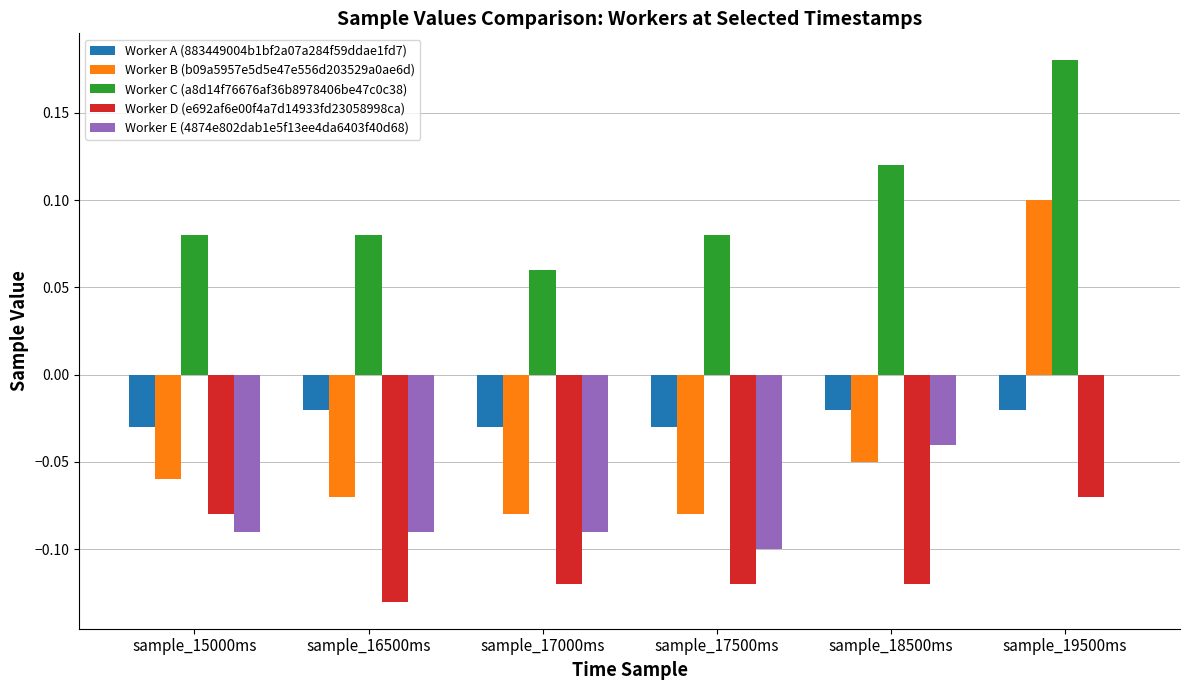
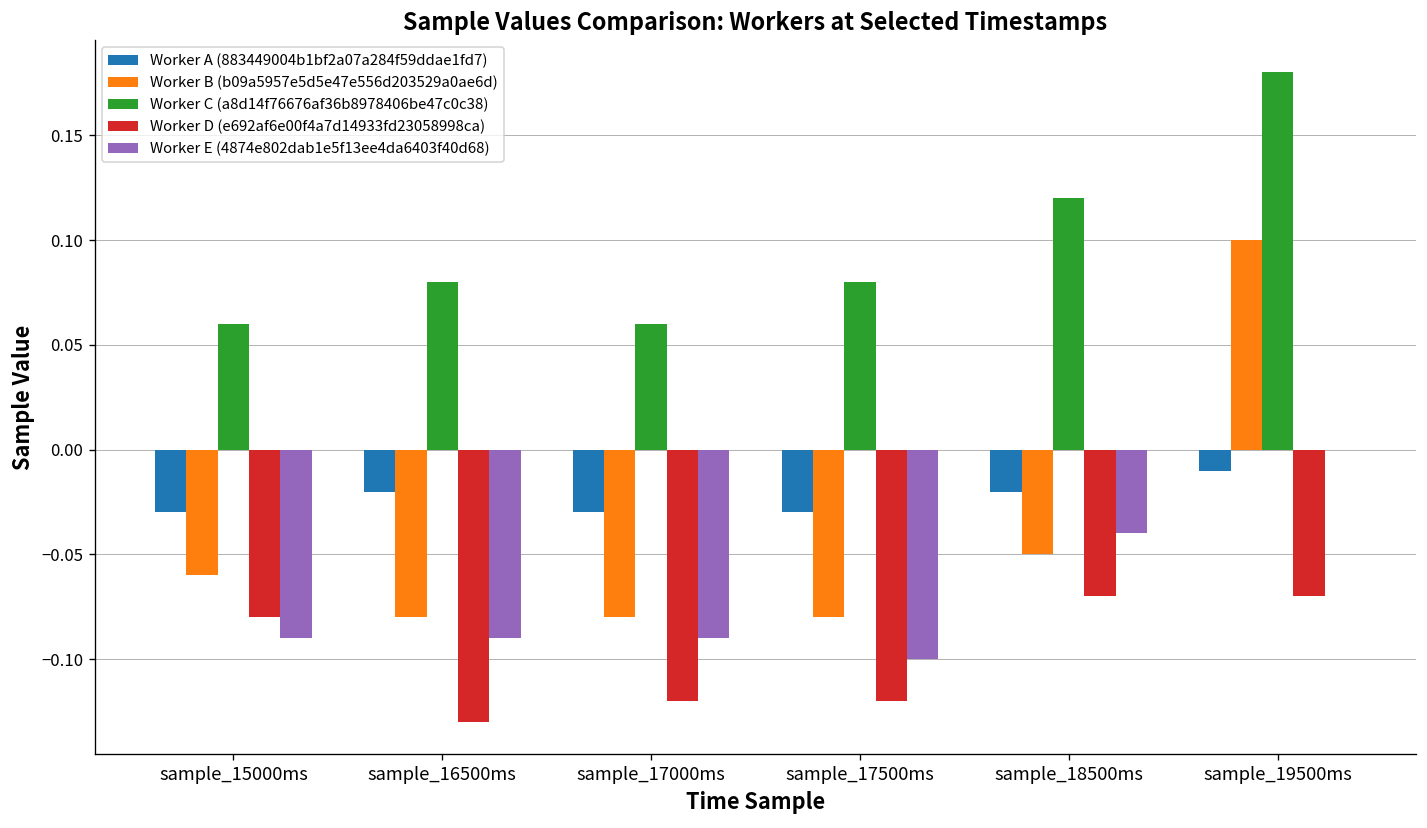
Worker C (a8d14f76676af36b8978406be47c0c38), sample_15000ms: 0.08 -> 0.06
Worker B (b09a5957e5d5e47e556d203529a0ae6d), sample_16500ms: -0.07 -> -0.08
Worker D (e692af6e00f4a7d14933fd23058998ca), sample_18500ms: -0.12 -> -0.07
Worker A (883449004b1bf2a07a284f59ddae1fd7), sample_19500ms: -0.02 -> -0.01
